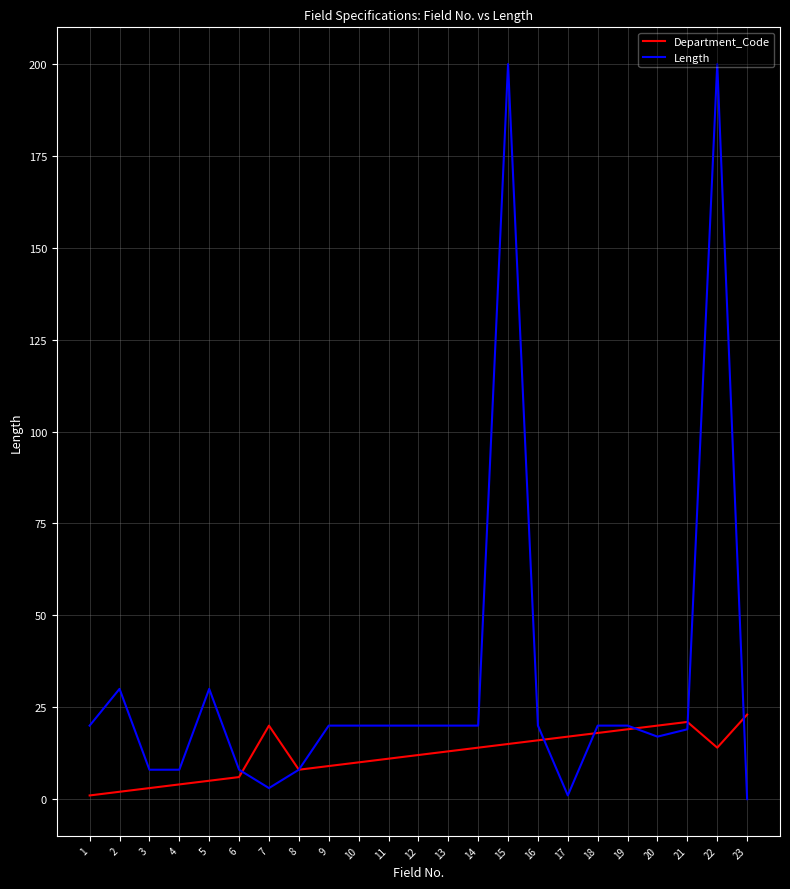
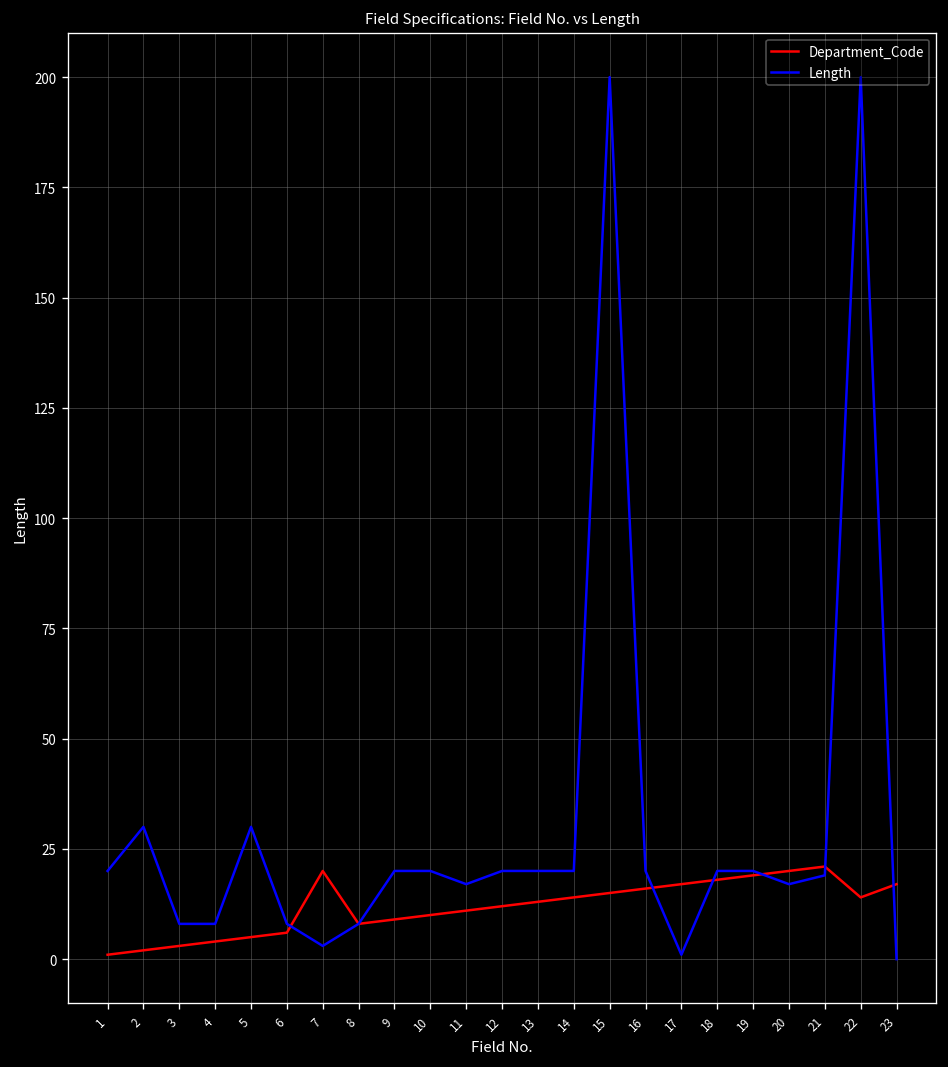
Length, 11: 20 -> 17
Department_Code, 23: 23 -> 17
